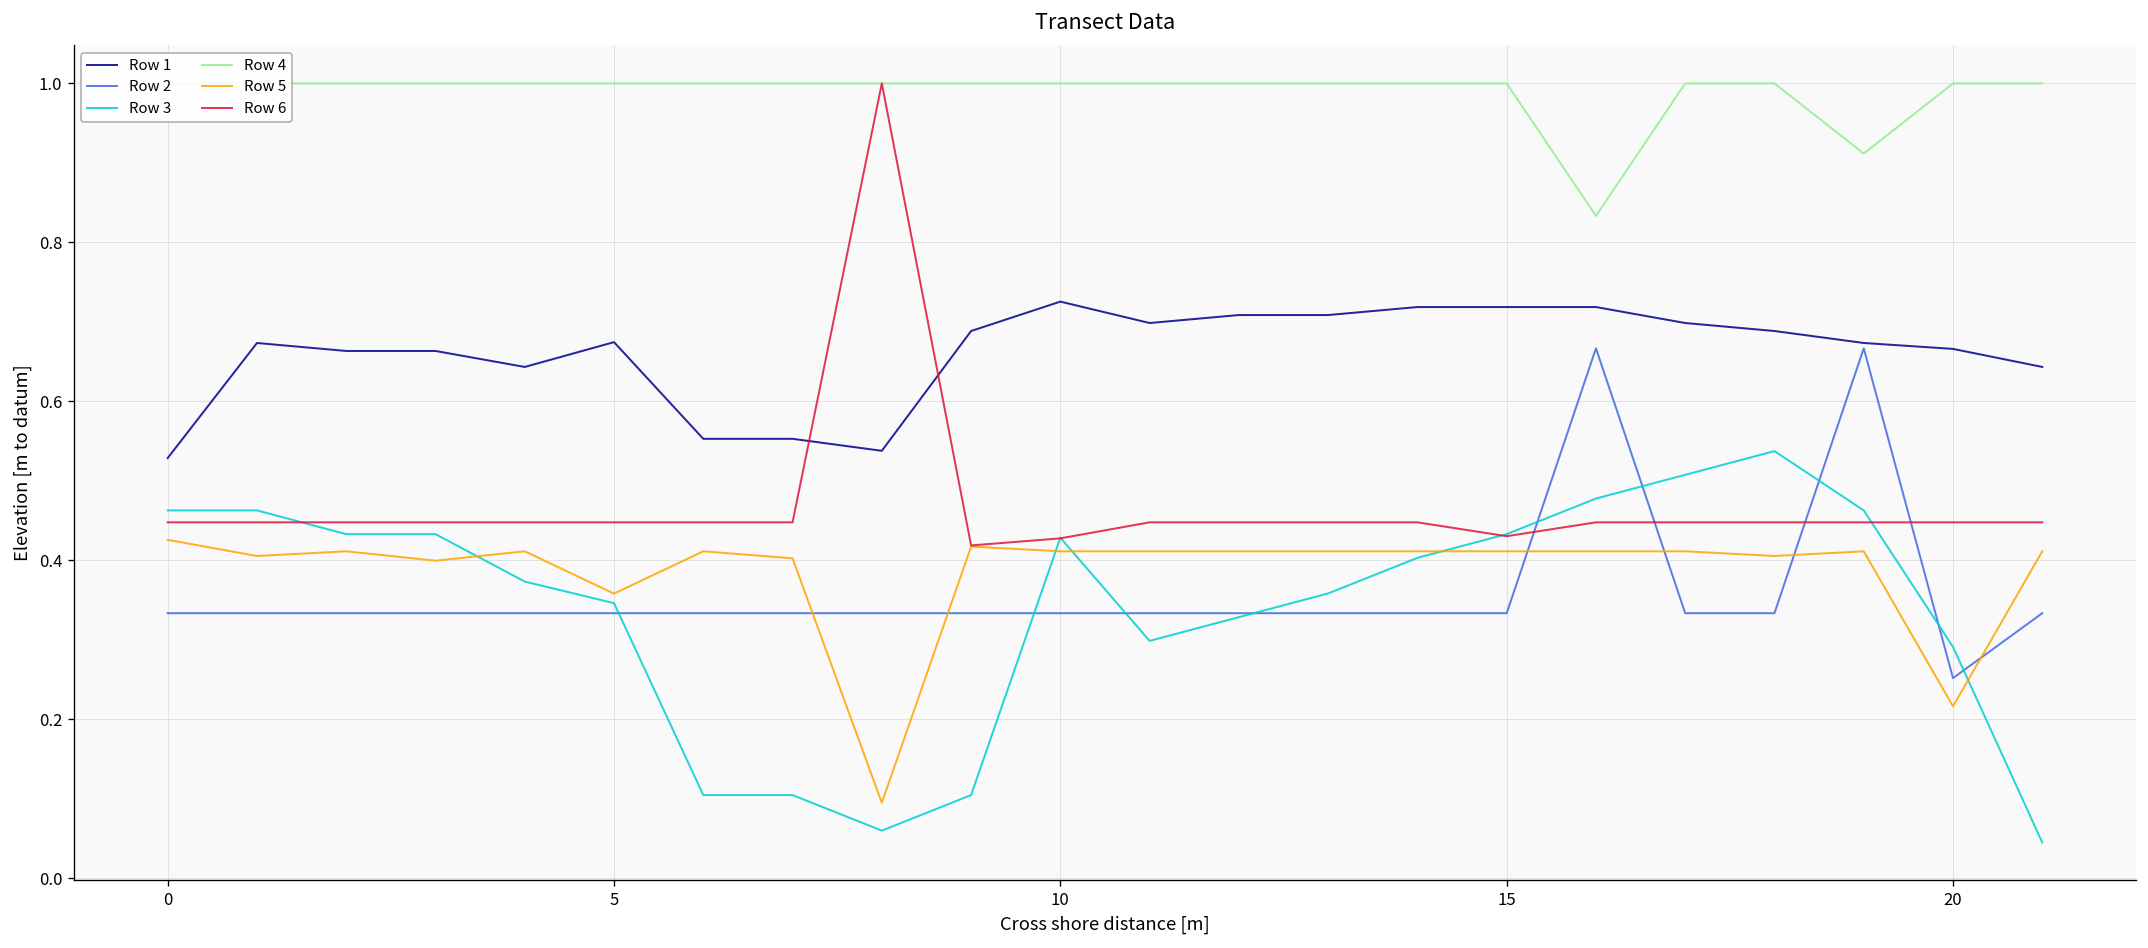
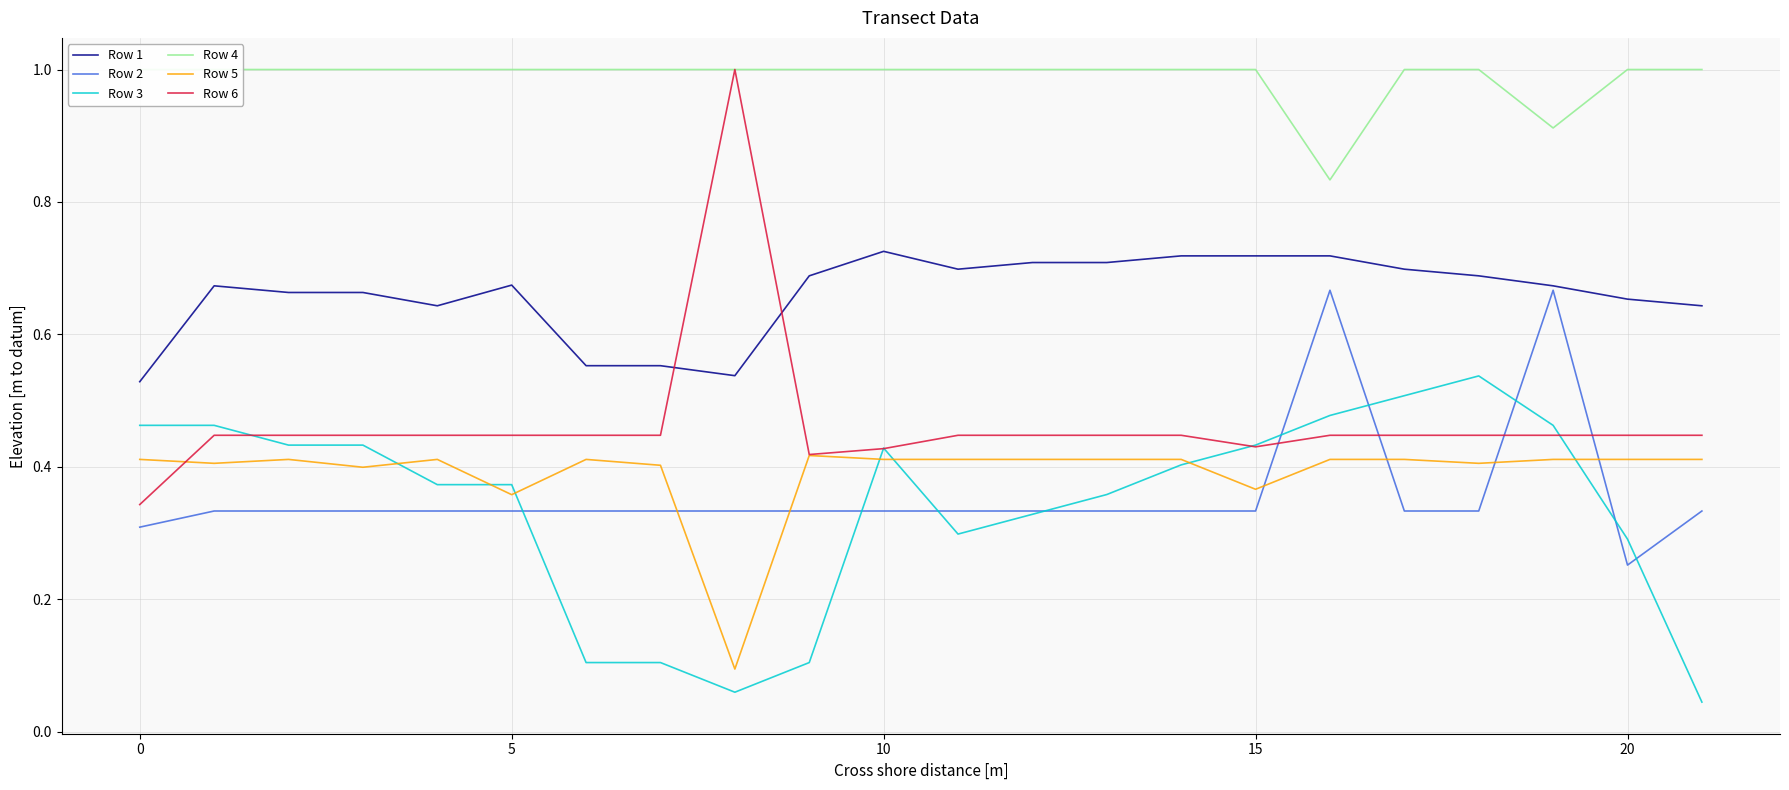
Row 2, 0: 0.33 -> 0.31
Row 5, 0: 0.43 -> 0.41
Row 6, 0: 0.45 -> 0.34
Row 3, 5: 0.35 -> 0.37
Row 5, 15: 0.41 -> 0.37
Row 1, 20: 0.67 -> 0.65
Row 5, 20: 0.22 -> 0.41
